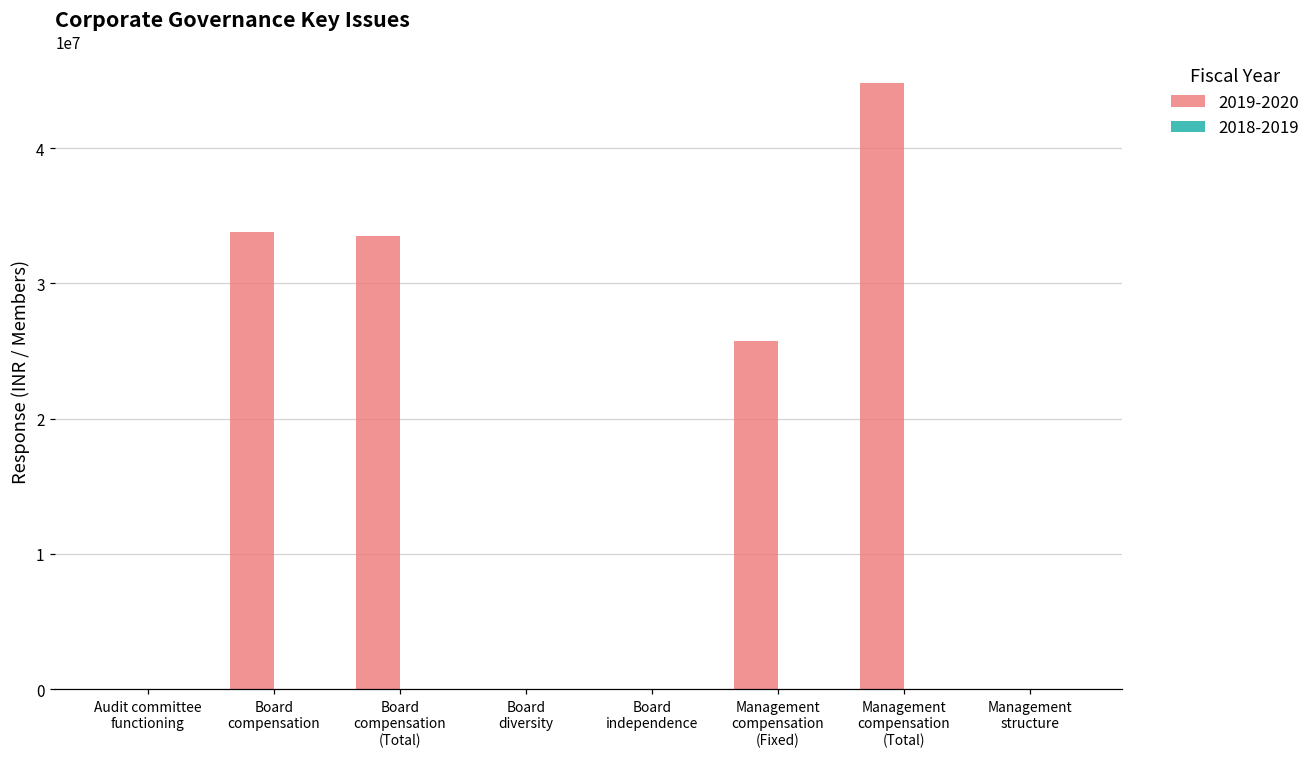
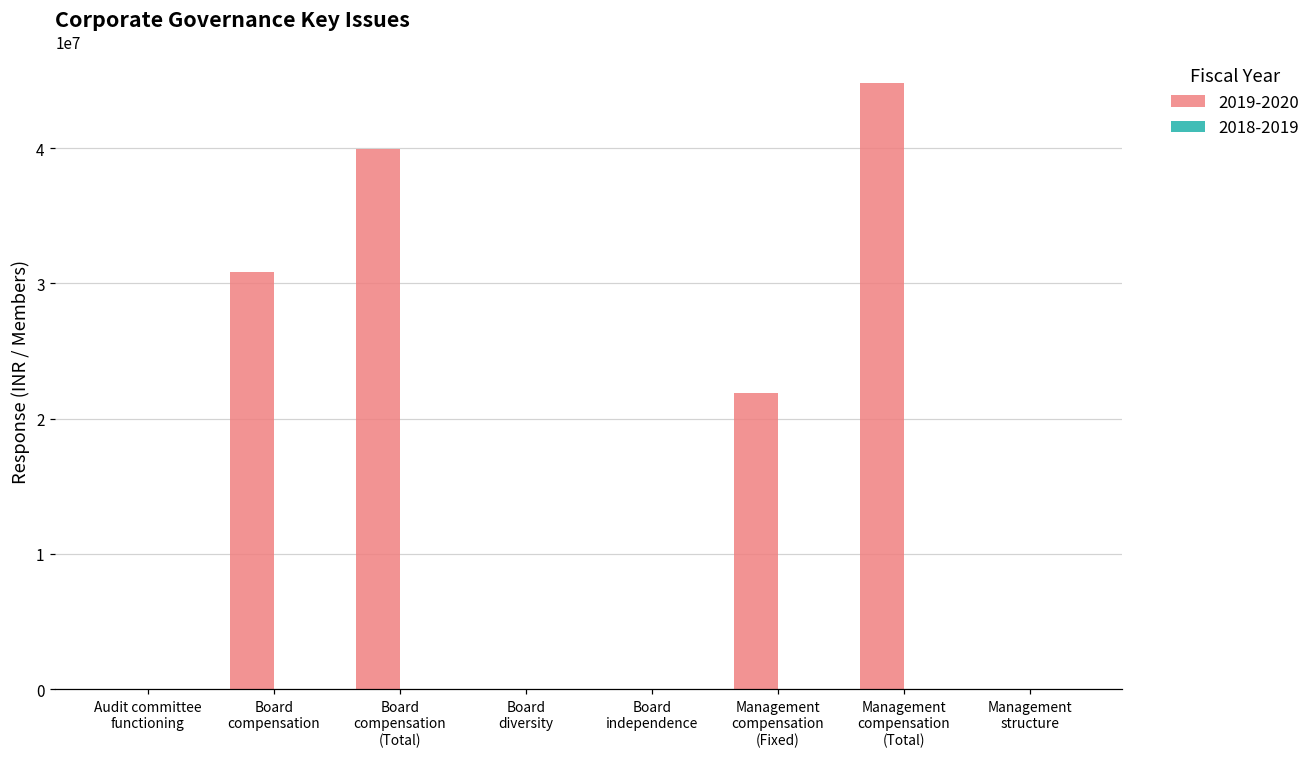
2019-2020, Board compensation: 33800000 -> 30800000
2019-2020, Board compensation (Total): 33500000 -> 39900000
2019-2020, Management compensation (Fixed): 25700000 -> 21900000
